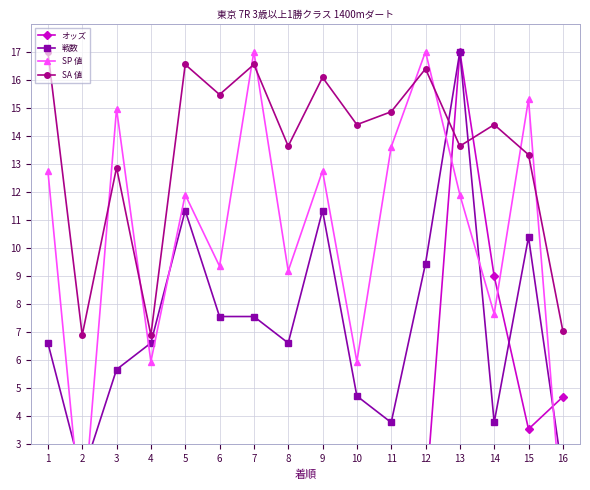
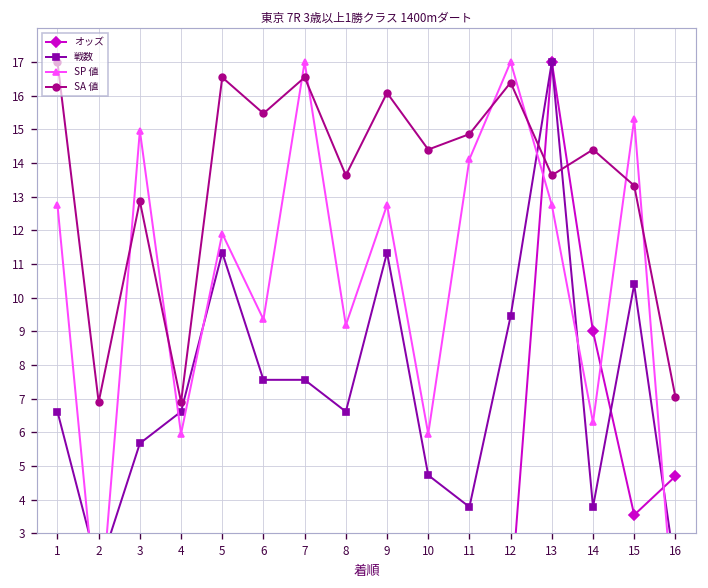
SP 値, 11: 13.6 -> 14.1
SP 値, 13: 11.9 -> 12.8
SP 値, 14: 7.7 -> 6.3
